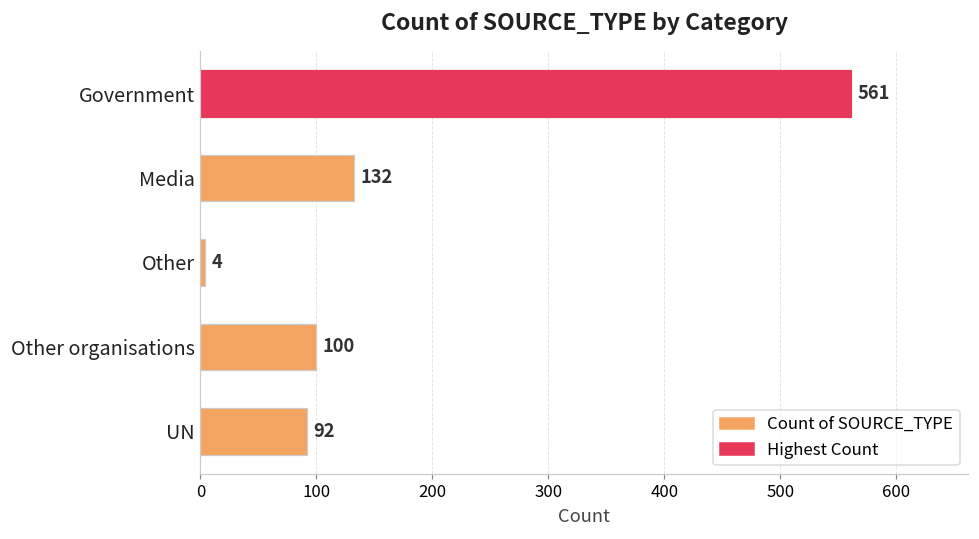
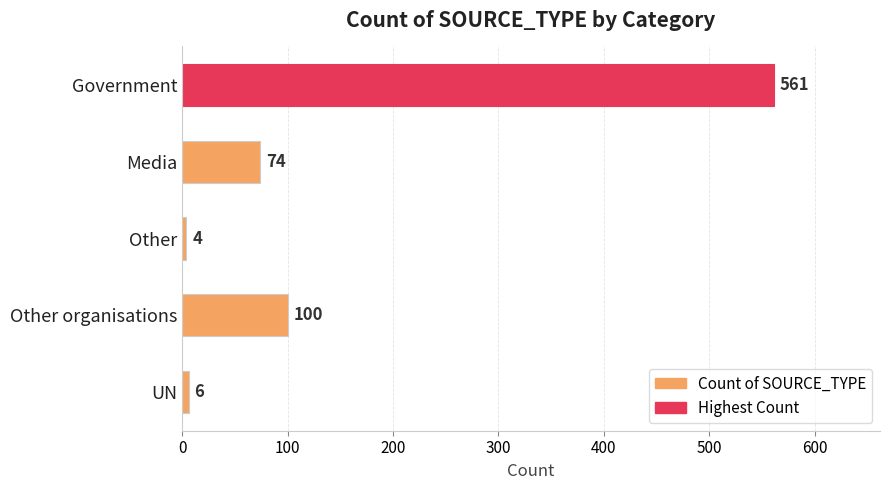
Media: 132 -> 74
UN: 92 -> 6
